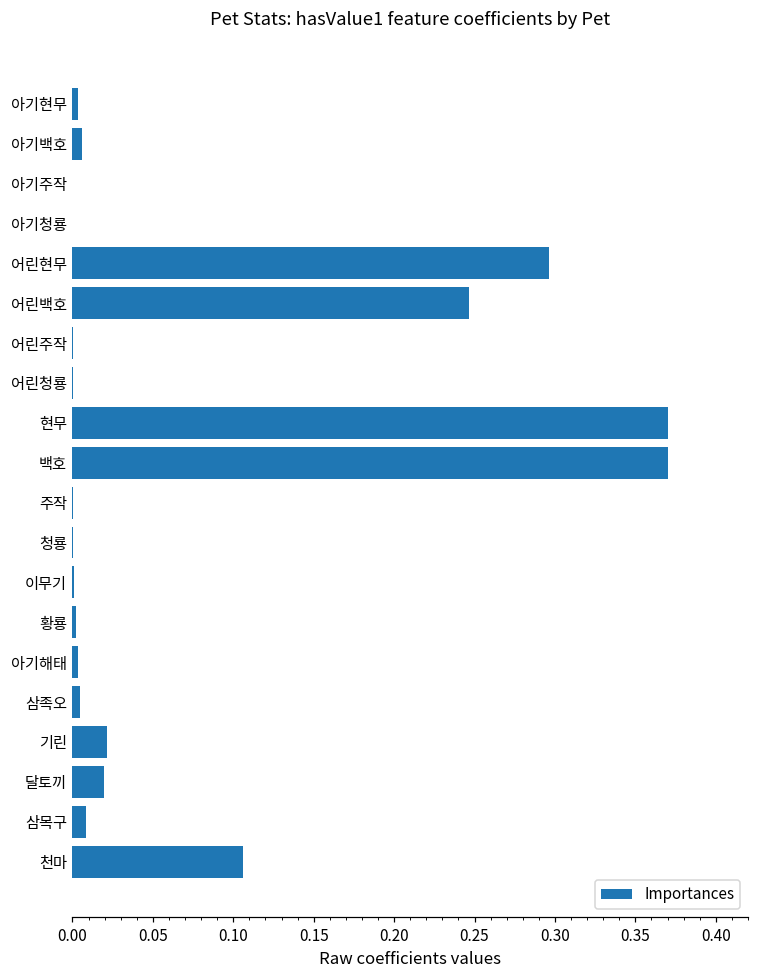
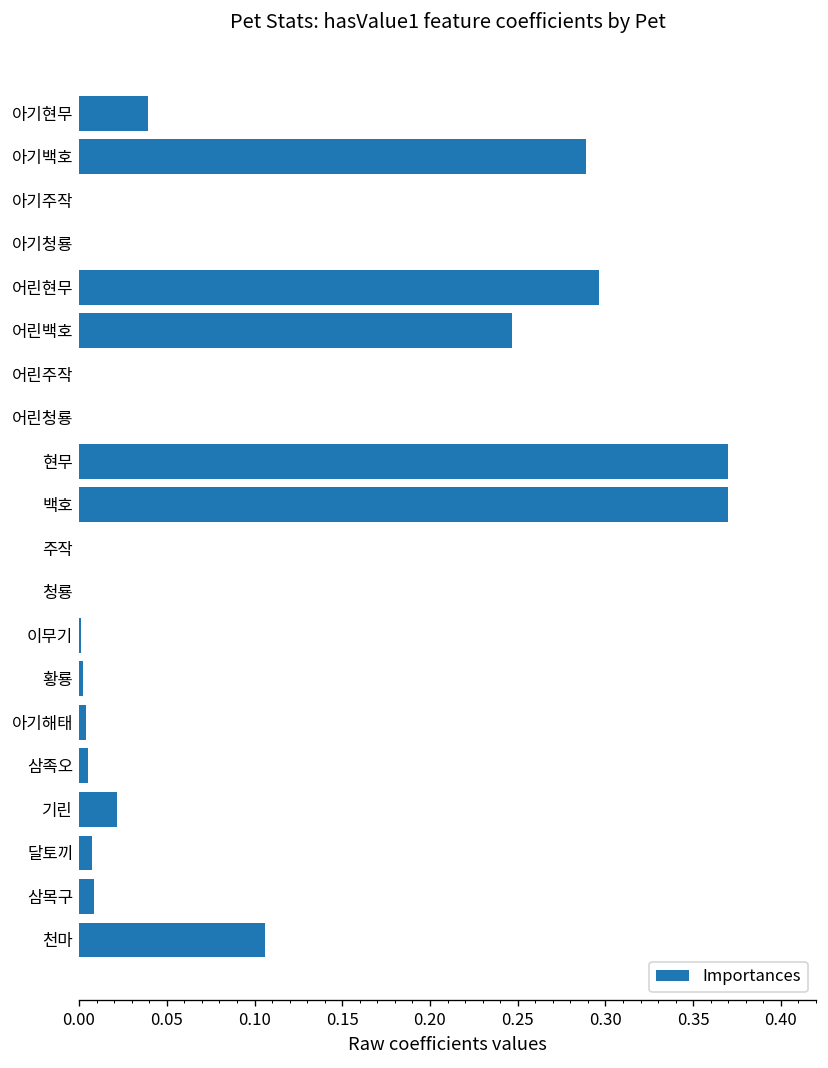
아기현무: 0.004 -> 0.039
아기백호: 0.006 -> 0.289
달토끼: 0.020 -> 0.007
